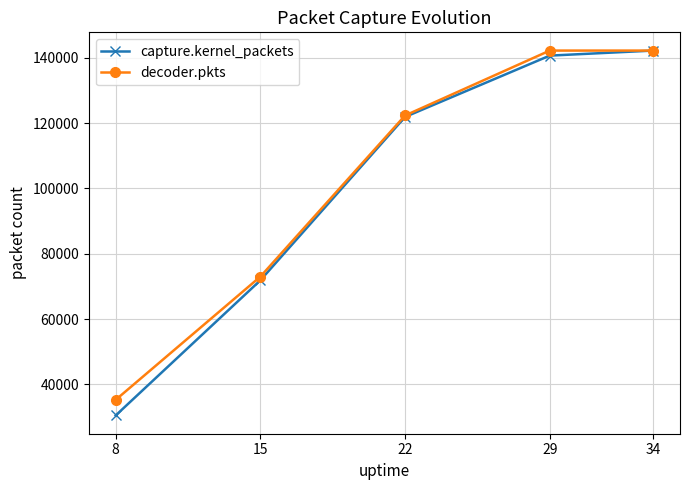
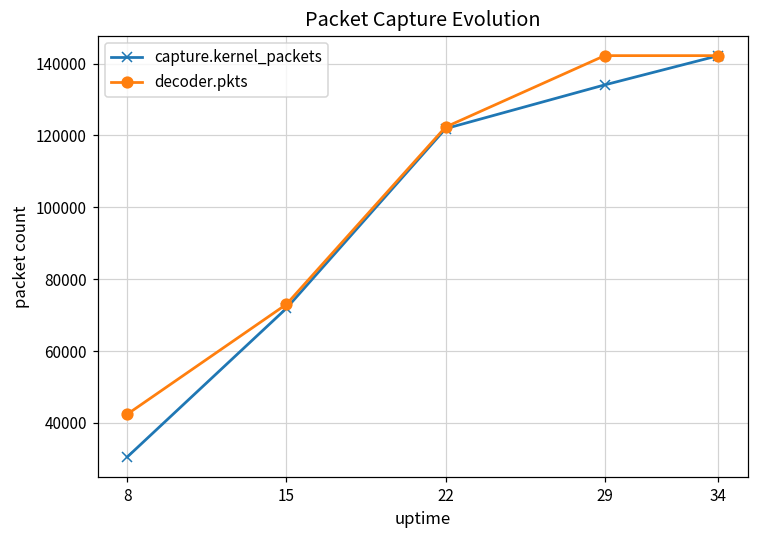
decoder.pkts, 8: 35000 -> 42000
capture.kernel_packets, 29: 141000 -> 134000
